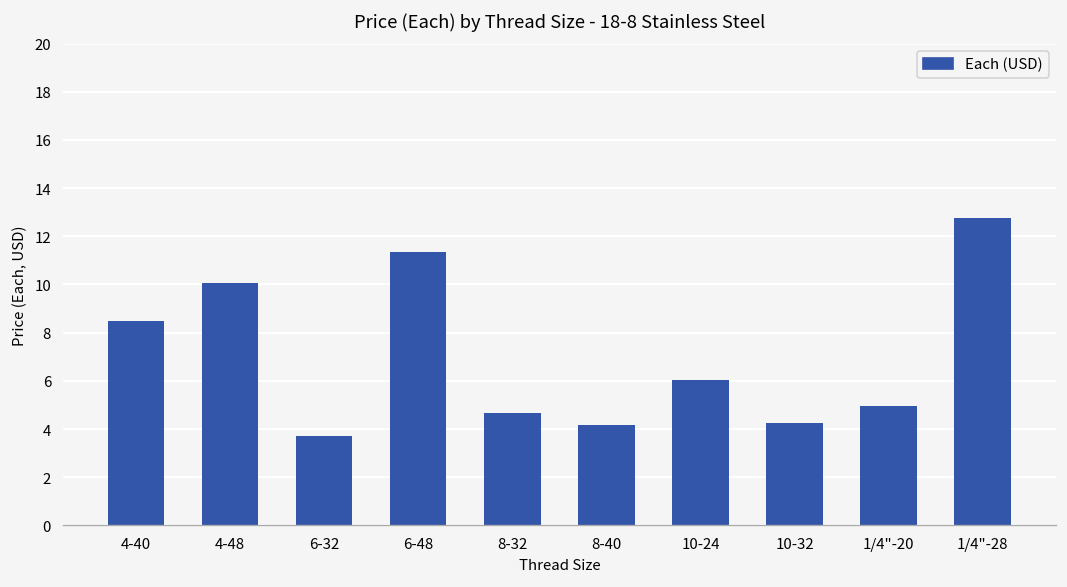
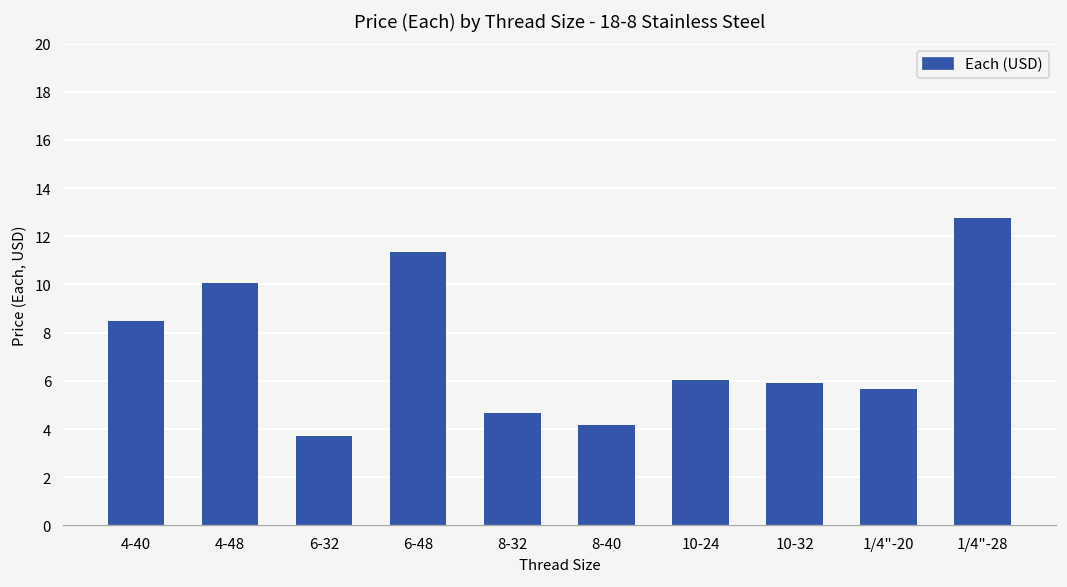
10-32: 4.3 -> 5.9
1/4"-20: 5.0 -> 5.7
